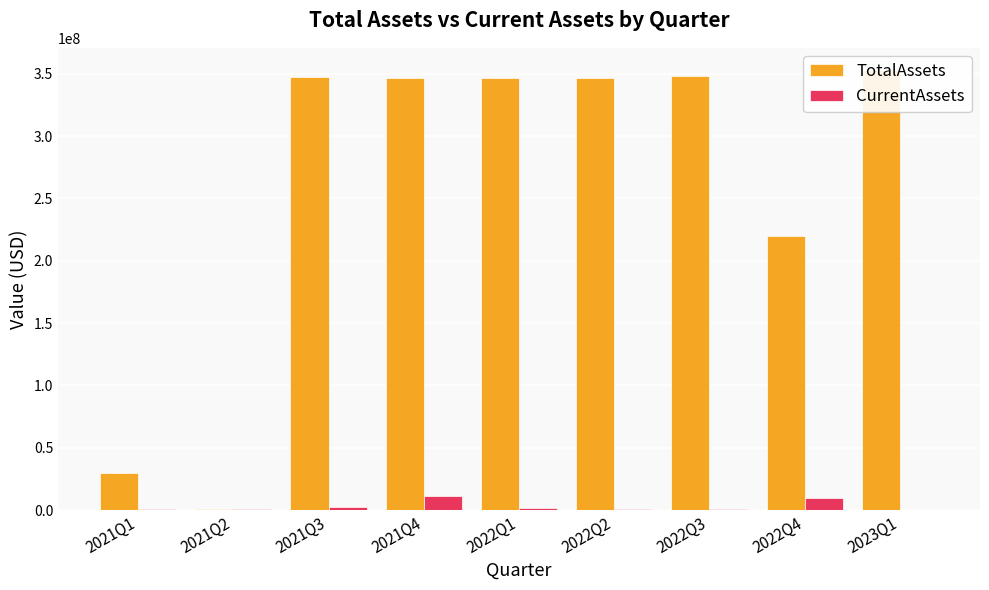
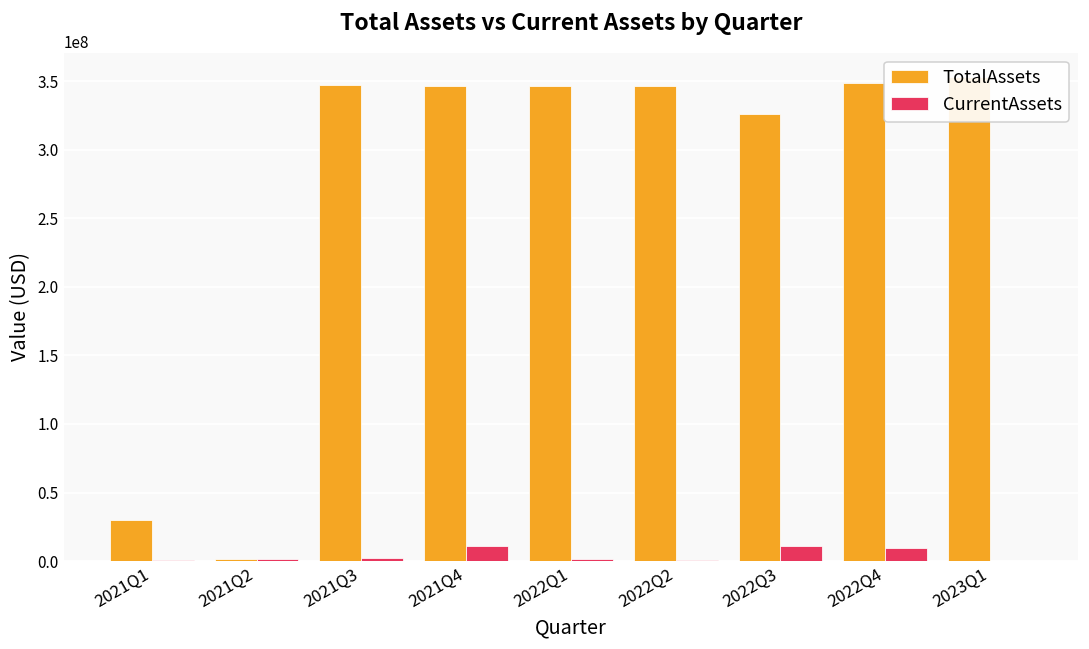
TotalAssets, 2022Q3: 348000000 -> 326000000
CurrentAssets, 2022Q3: 1000000 -> 11000000
TotalAssets, 2022Q4: 220000000 -> 349000000
